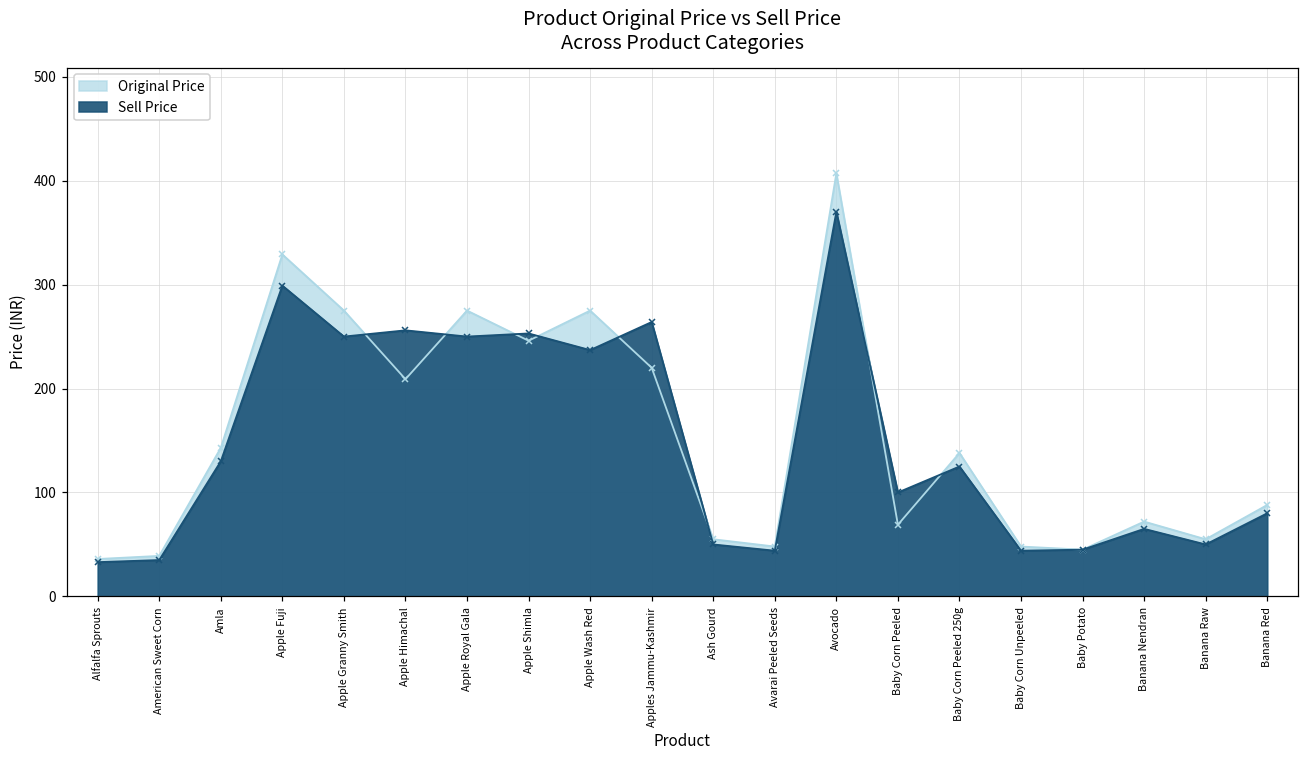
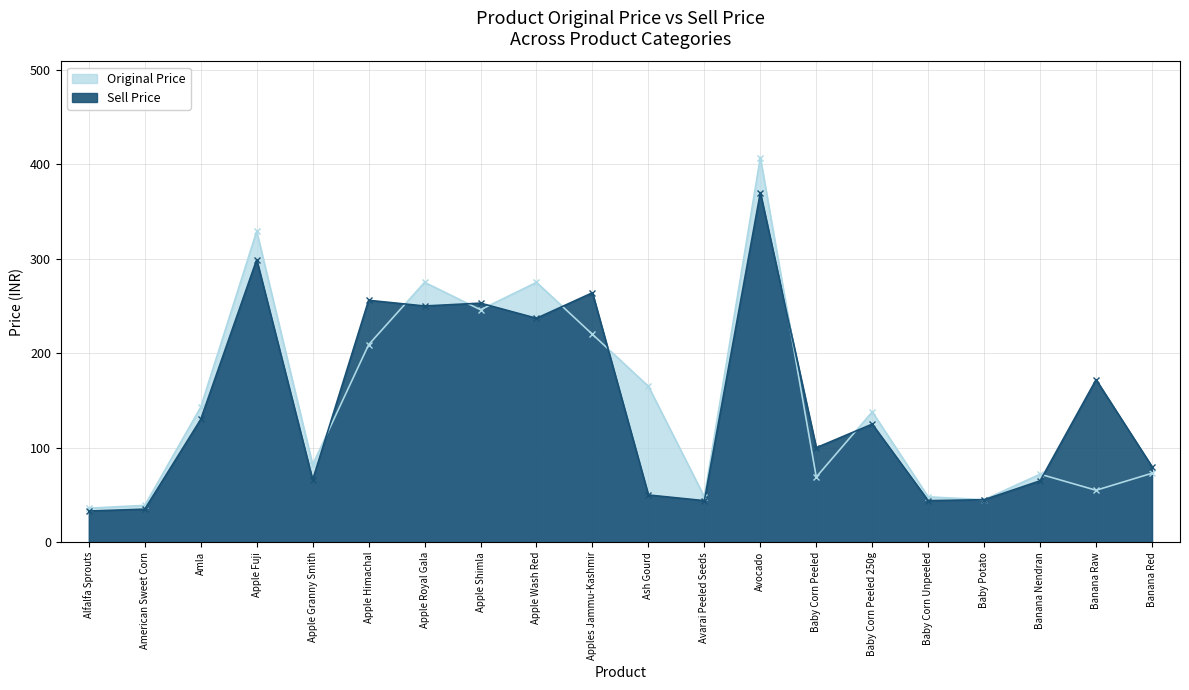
Original Price, Apple Granny Smith: 280 -> 80
Sell Price, Apple Granny Smith: 250 -> 70
Original Price, Ash Gourd: 60 -> 170
Sell Price, Banana Raw: 50 -> 170
Original Price, Banana Red: 90 -> 70
